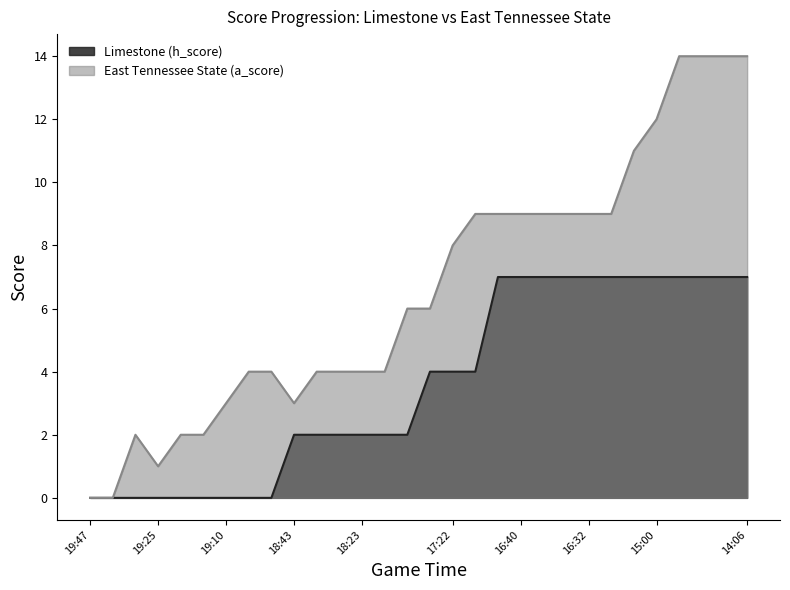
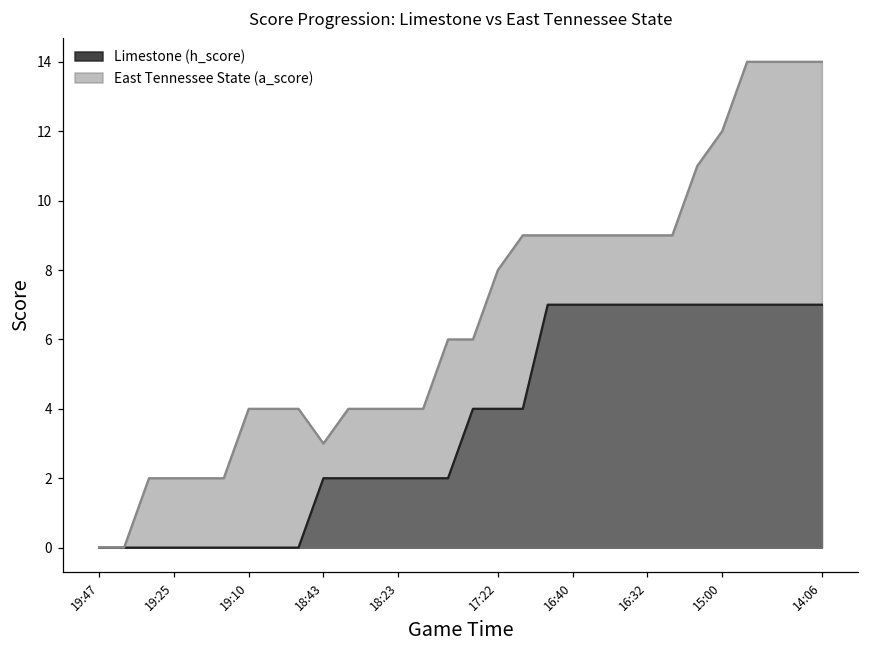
East Tennessee State (a_score), 19:25: 1 -> 2
East Tennessee State (a_score), 19:10: 3 -> 4
